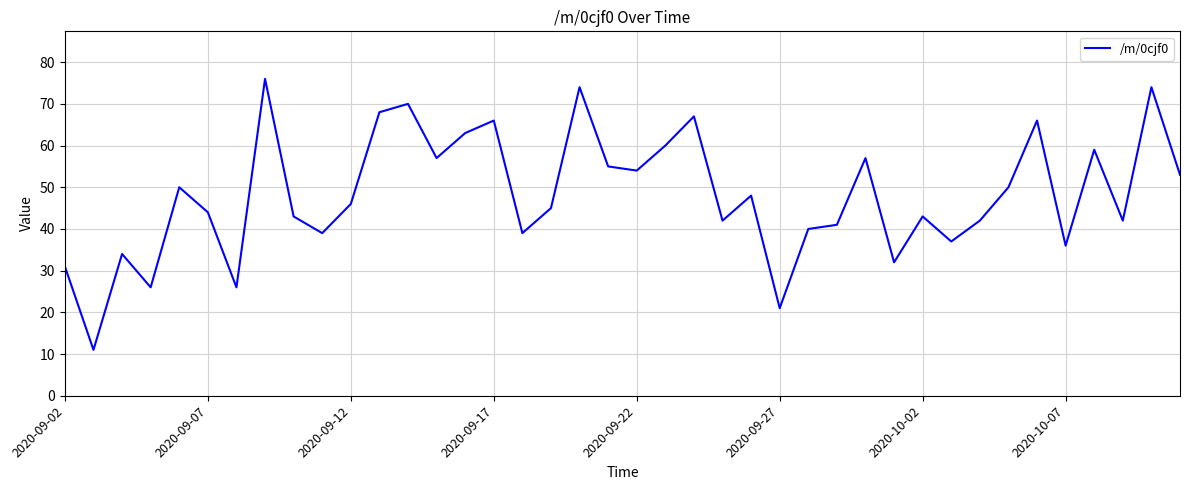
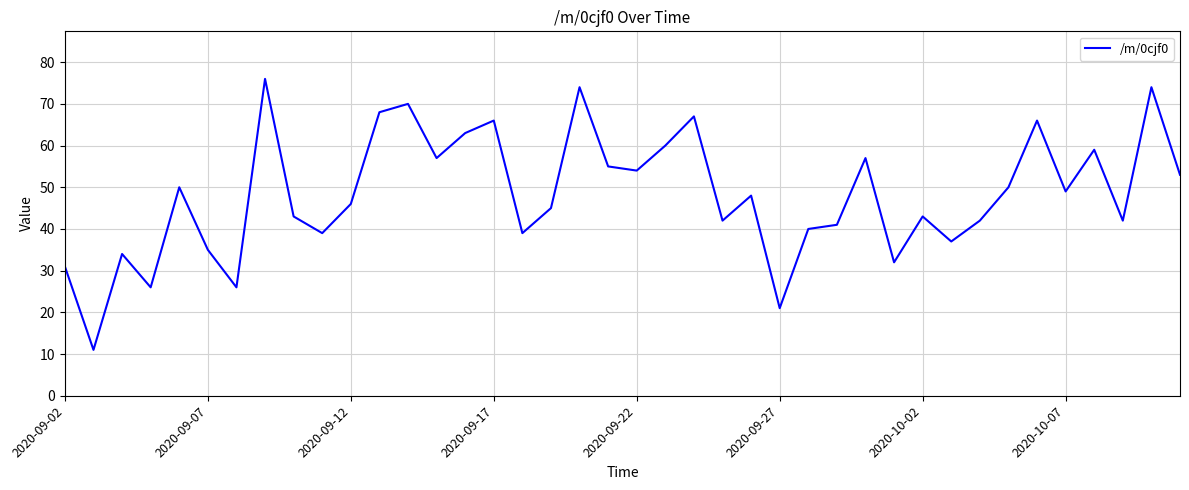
2020-09-07: 44 -> 35
2020-10-07: 36 -> 49
